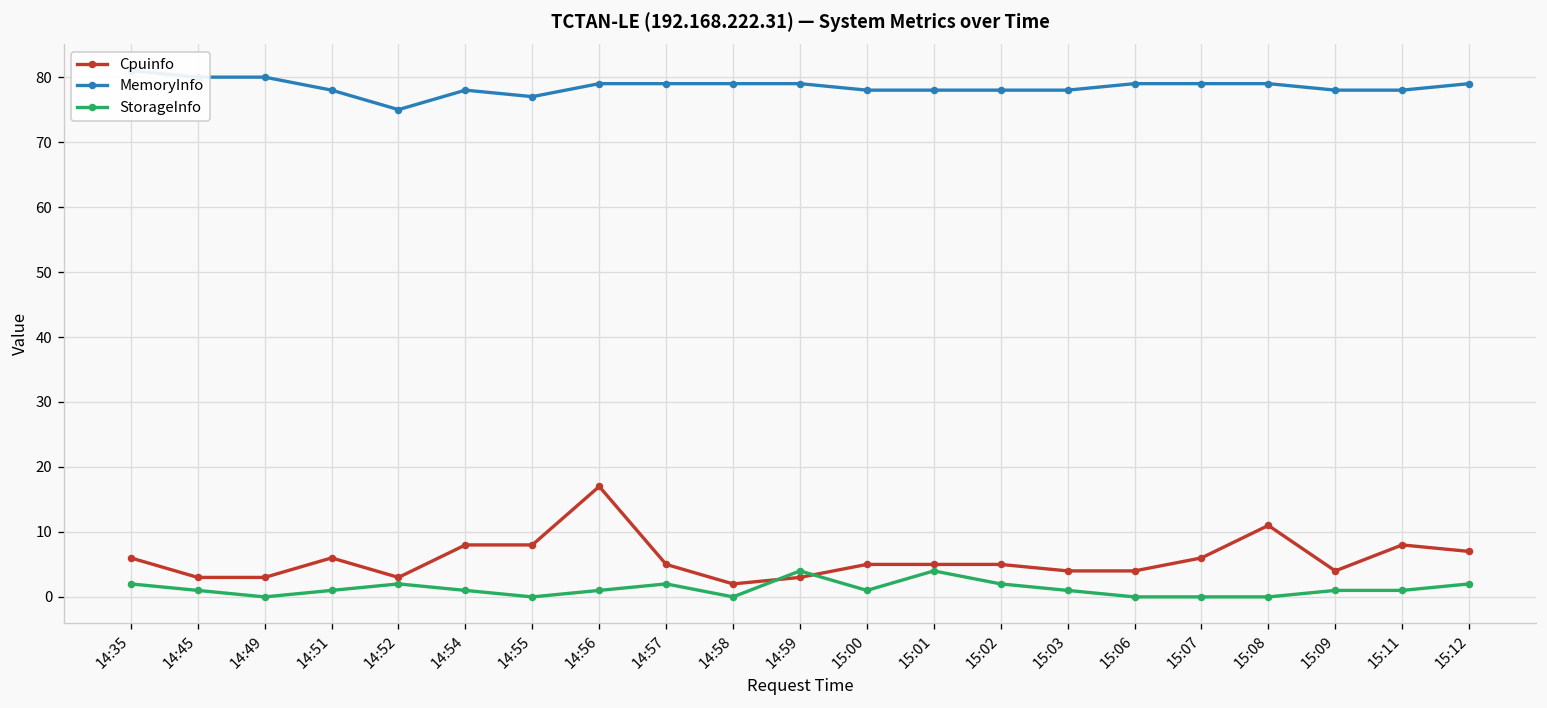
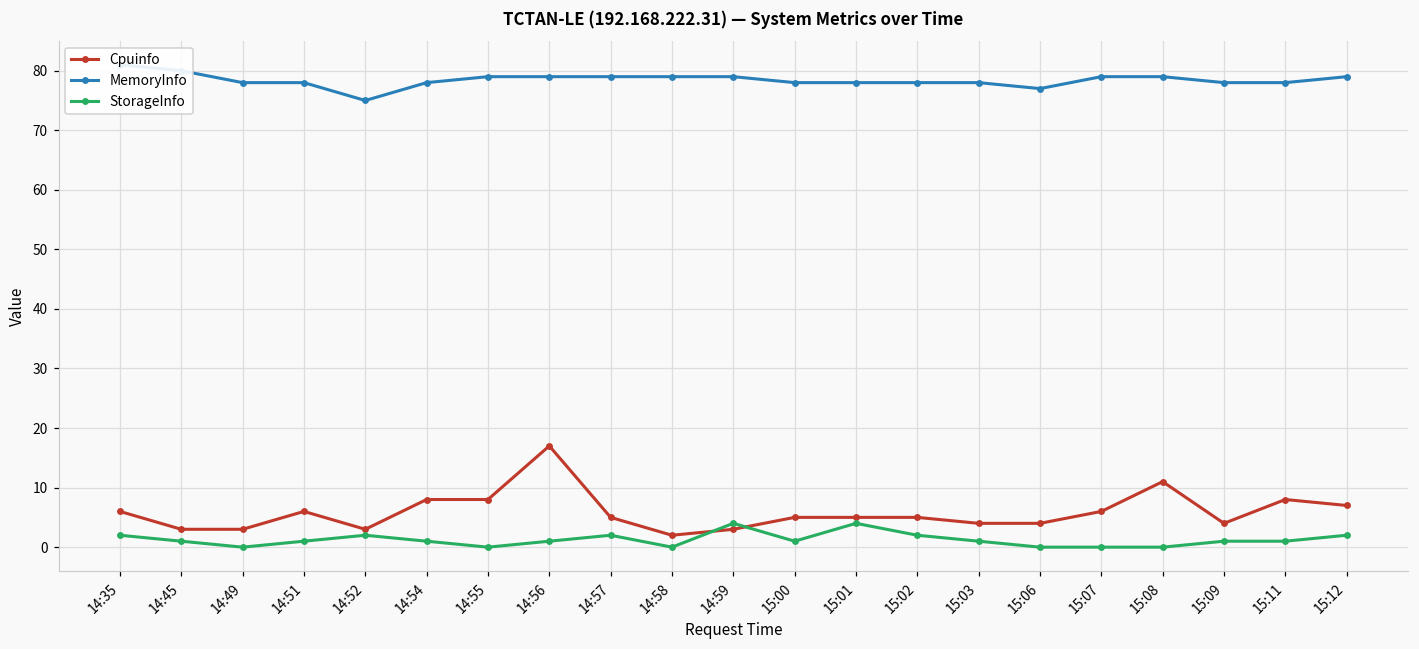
MemoryInfo, 14:49: 80 -> 78
MemoryInfo, 14:55: 77 -> 79
MemoryInfo, 15:06: 79 -> 77
